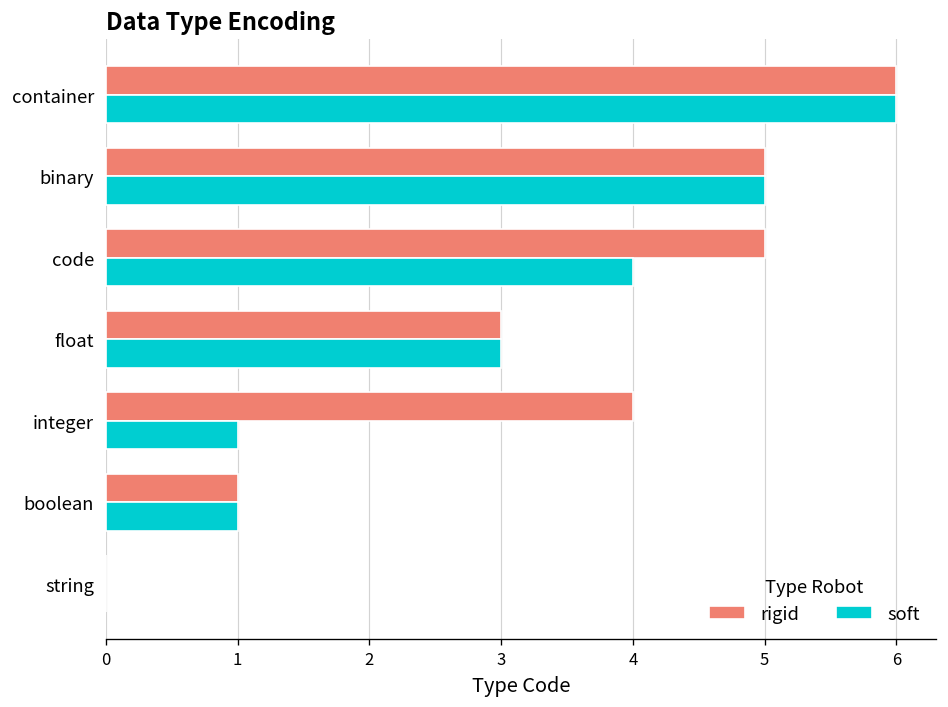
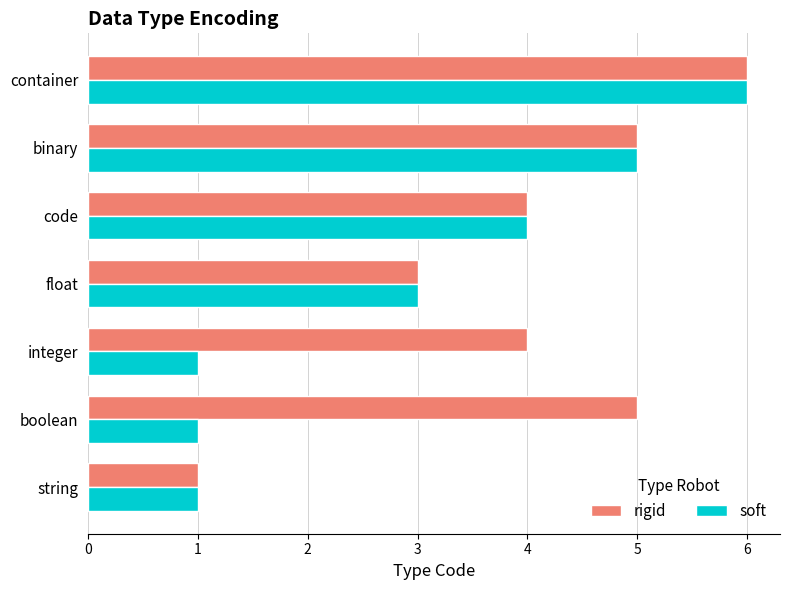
rigid, code: 5 -> 4
rigid, boolean: 1 -> 5
rigid, string: 0 -> 1
soft, string: 0 -> 1
